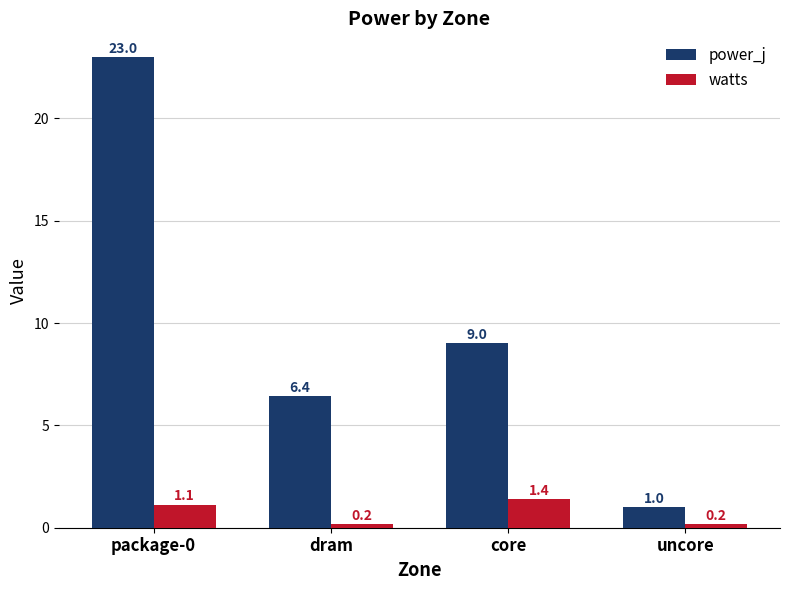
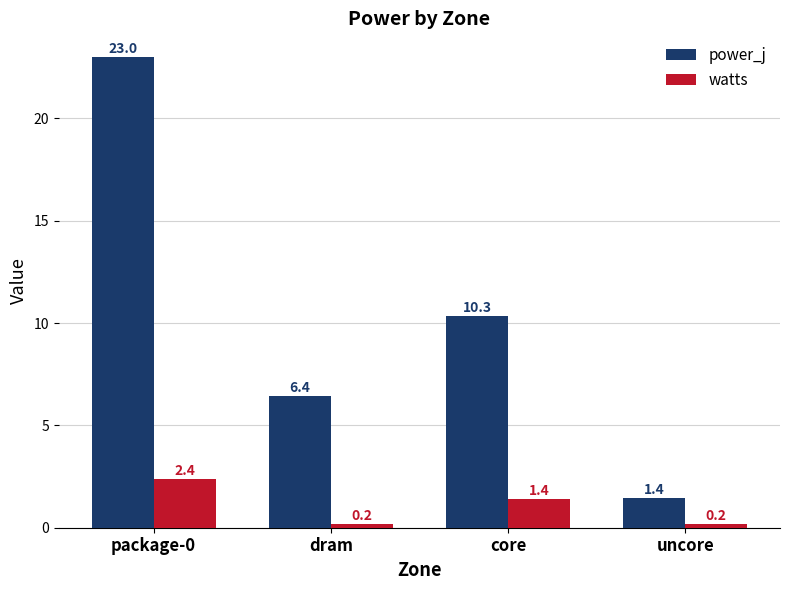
watts, package-0: 1.1 -> 2.4
power_j, core: 9.0 -> 10.3
power_j, uncore: 1.0 -> 1.4
